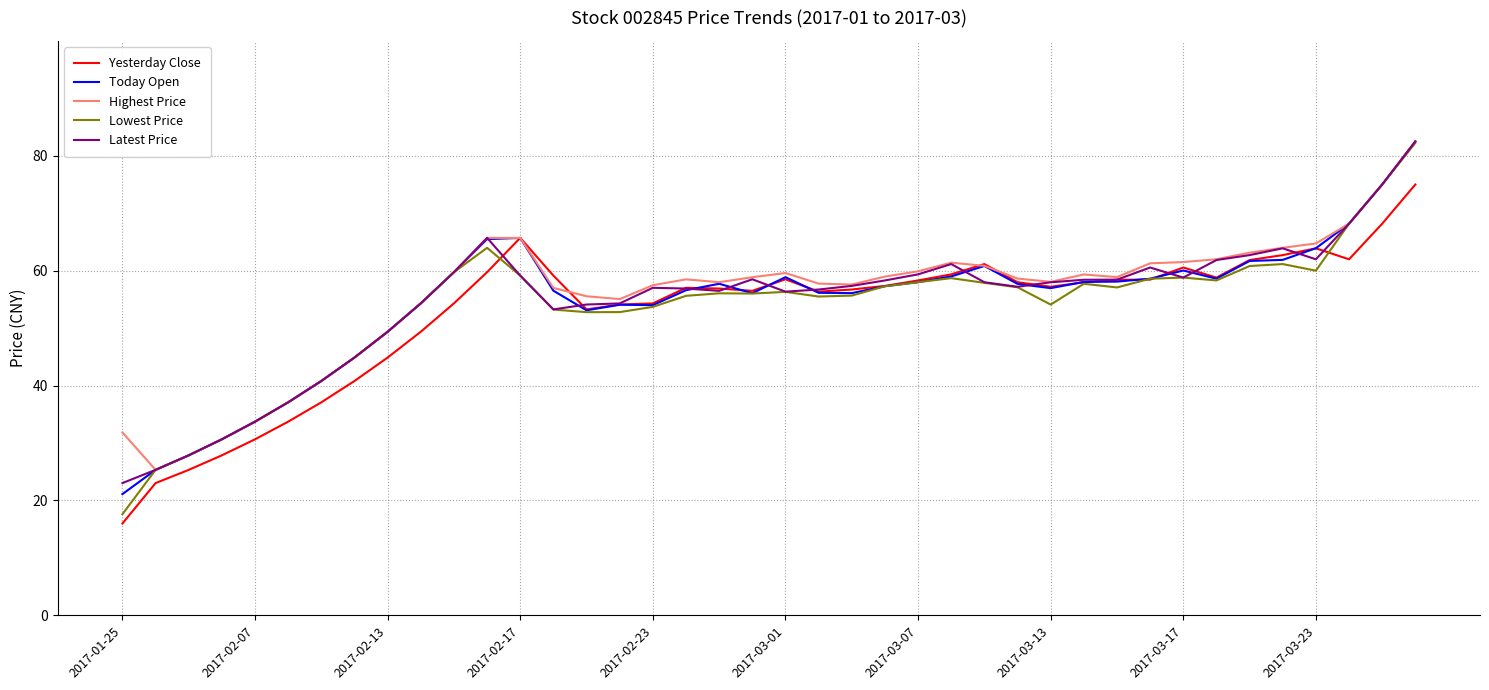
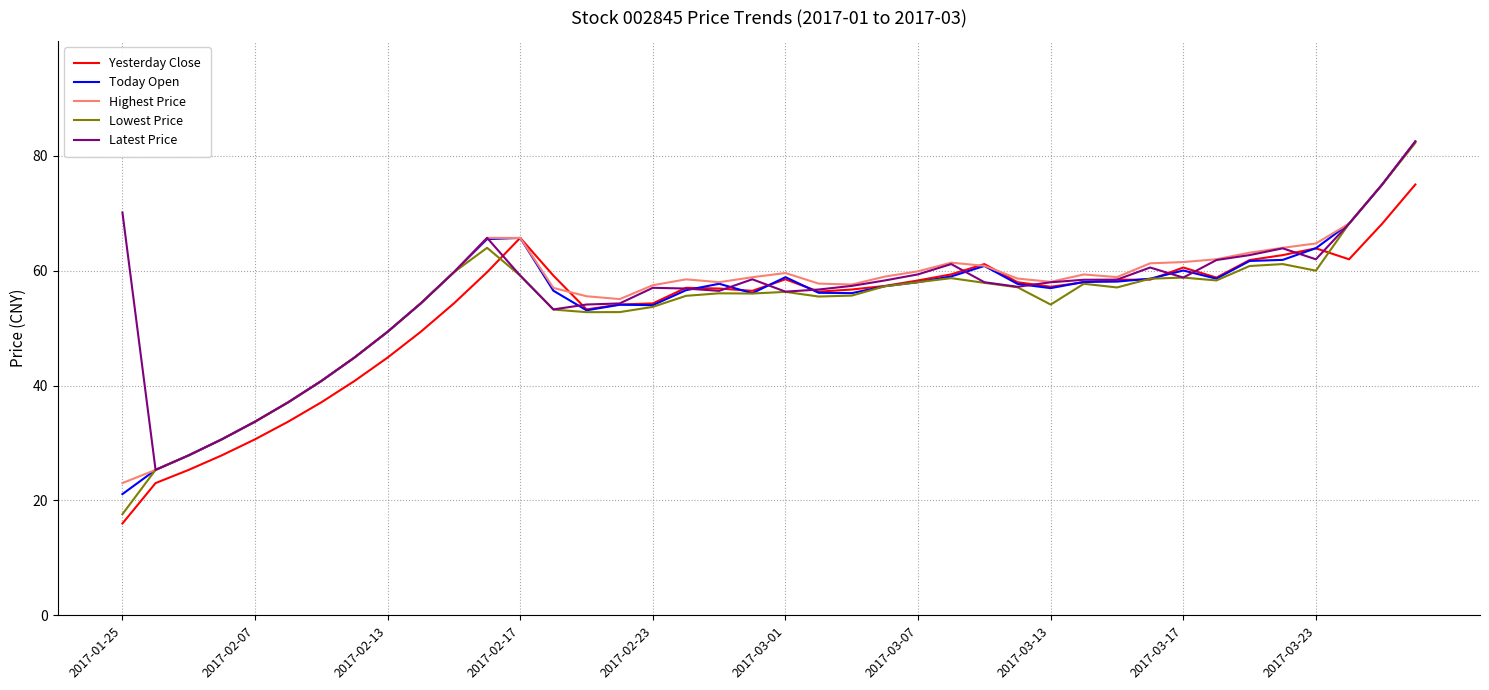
Highest Price, 2017-01-25: 32 -> 23
Latest Price, 2017-01-25: 23 -> 70
